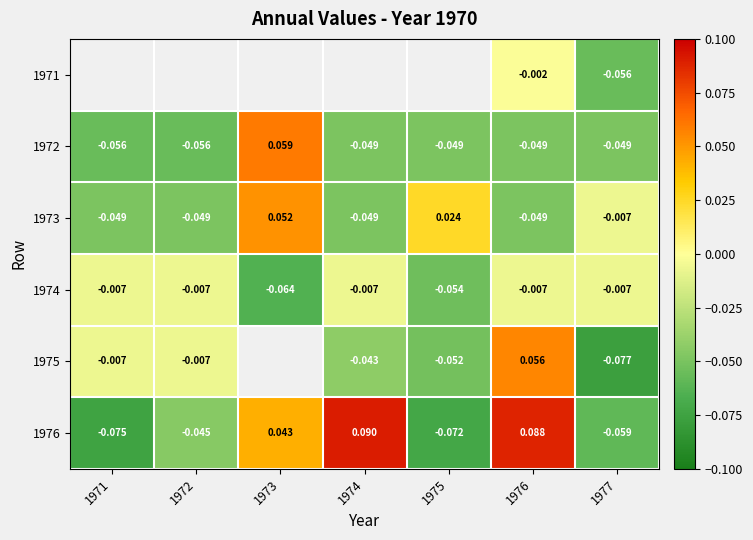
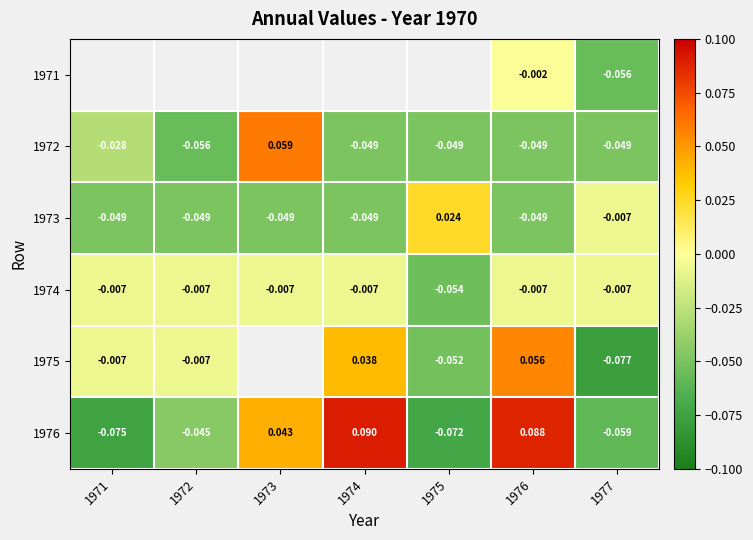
1972, 1971: -0.056 -> -0.028
1973, 1973: 0.052 -> -0.049
1974, 1973: -0.064 -> -0.007
1975, 1974: -0.043 -> 0.038
